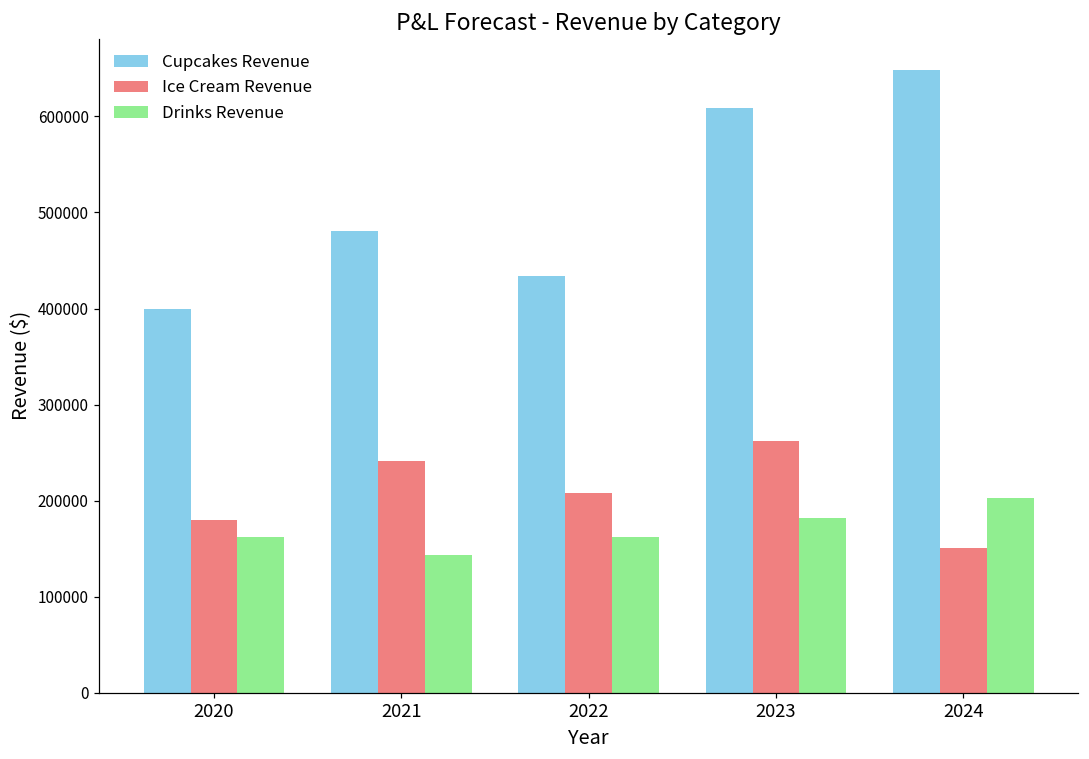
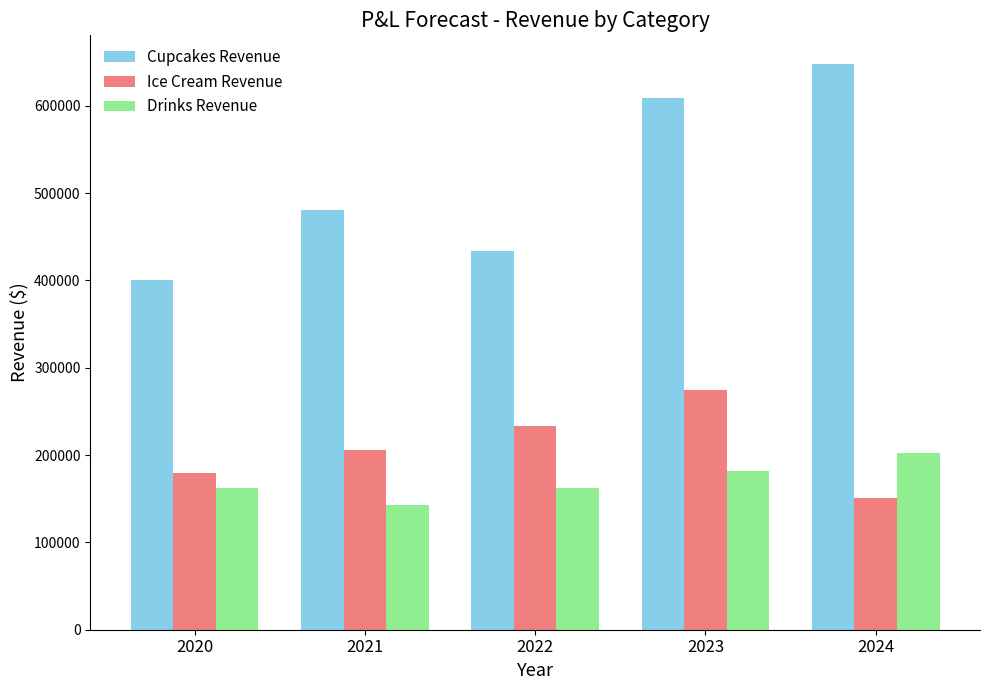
Ice Cream Revenue, 2021: 240000 -> 210000
Ice Cream Revenue, 2022: 210000 -> 230000
Ice Cream Revenue, 2023: 260000 -> 270000
